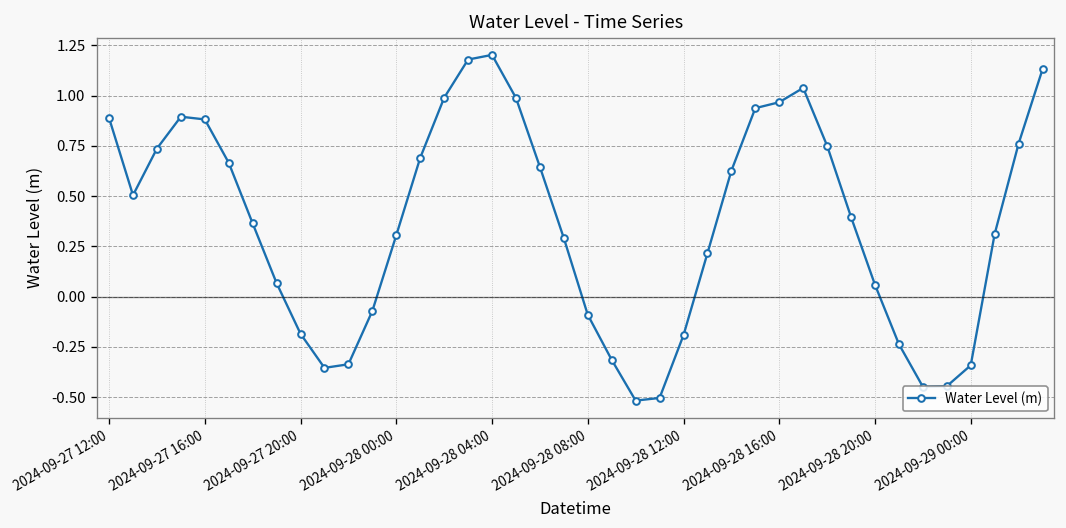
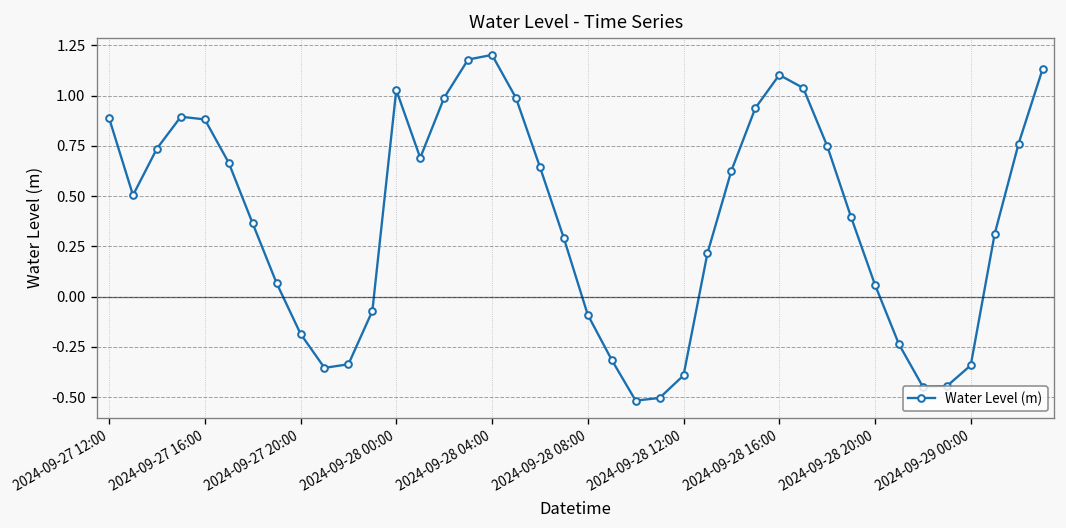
2024-09-28 00:00: 0.31 -> 1.03
2024-09-28 12:00: -0.19 -> -0.39
2024-09-28 16:00: 0.97 -> 1.10
